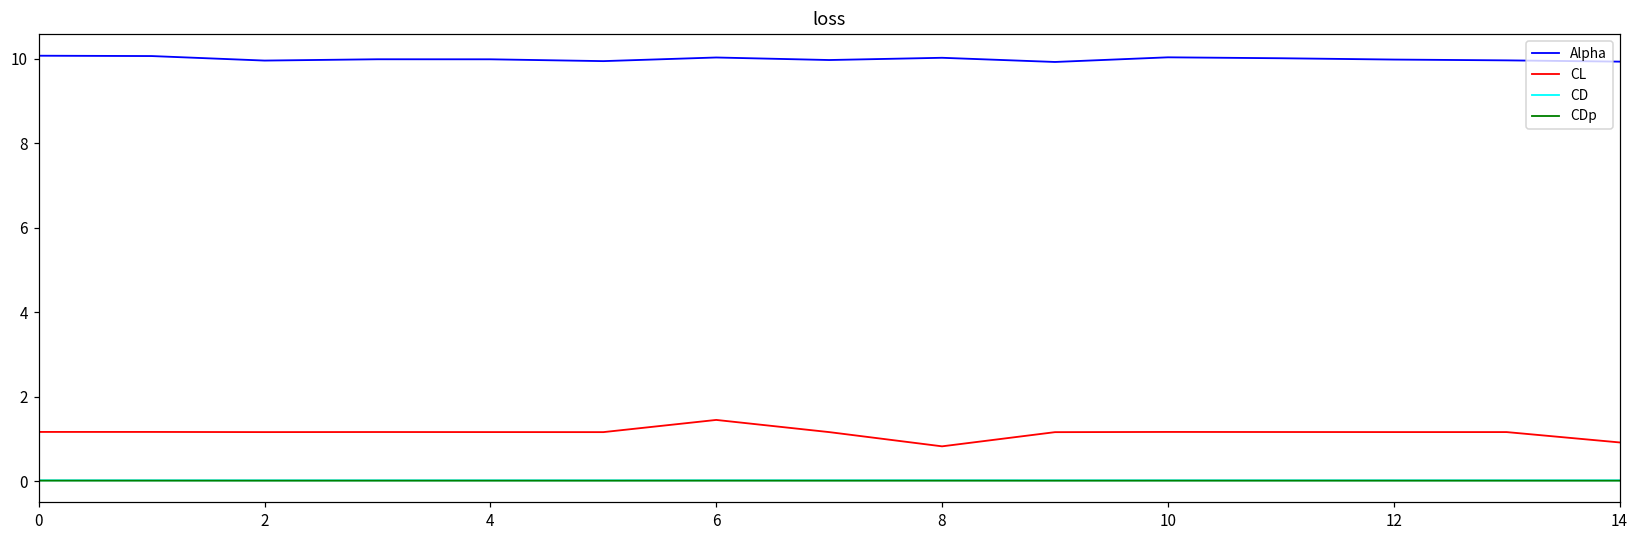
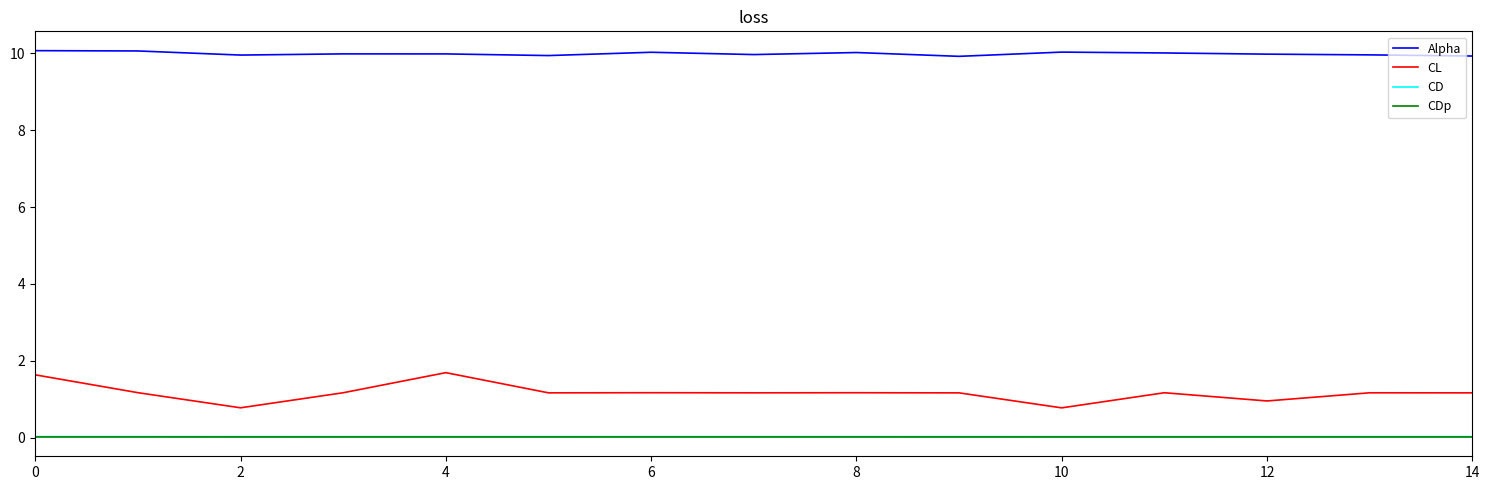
CL, 0: 1.2 -> 1.6
CL, 2: 1.2 -> 0.8
CL, 4: 1.2 -> 1.7
CL, 6: 1.5 -> 1.2
CL, 8: 0.8 -> 1.2
CL, 10: 1.2 -> 0.8
CL, 12: 1.2 -> 1.0
CL, 14: 0.9 -> 1.2
